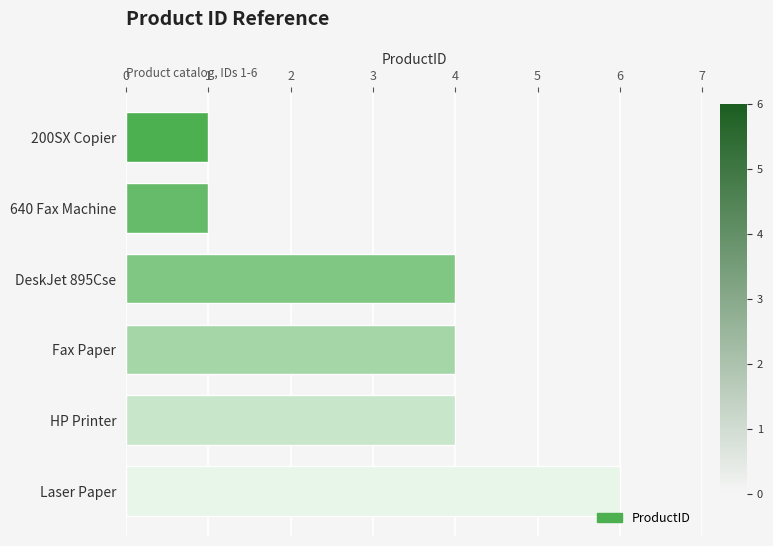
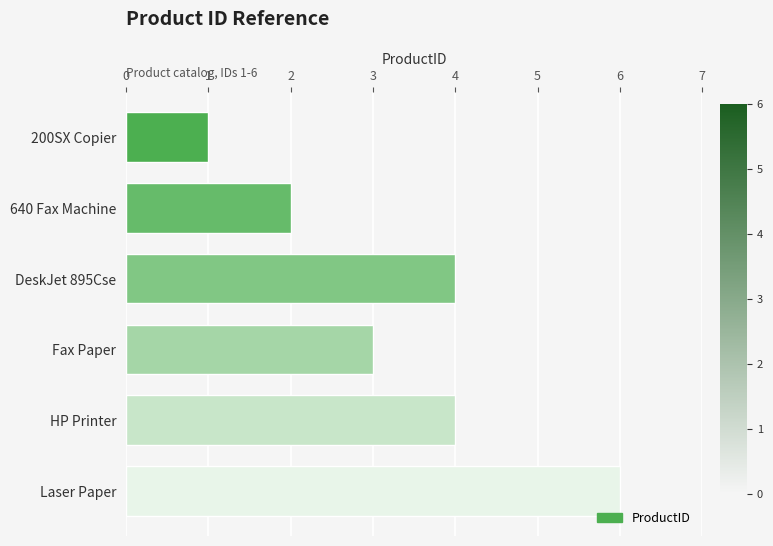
640 Fax Machine: 1 -> 2
Fax Paper: 4 -> 3
